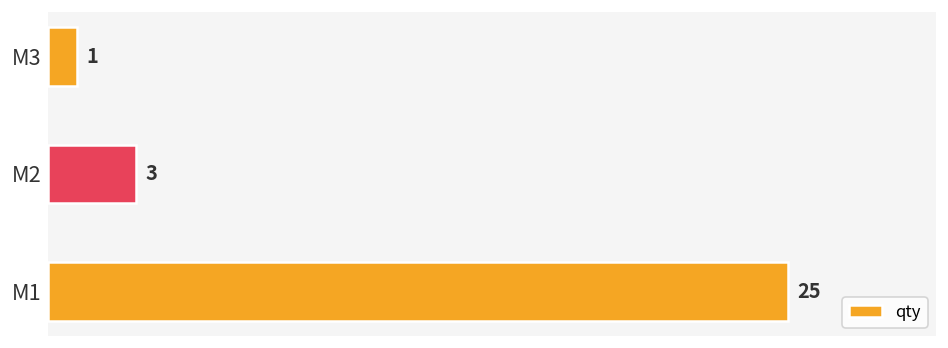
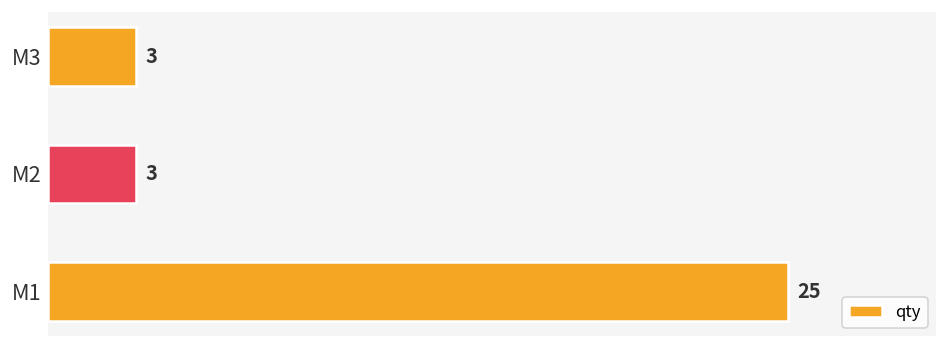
M3: 1 -> 3
